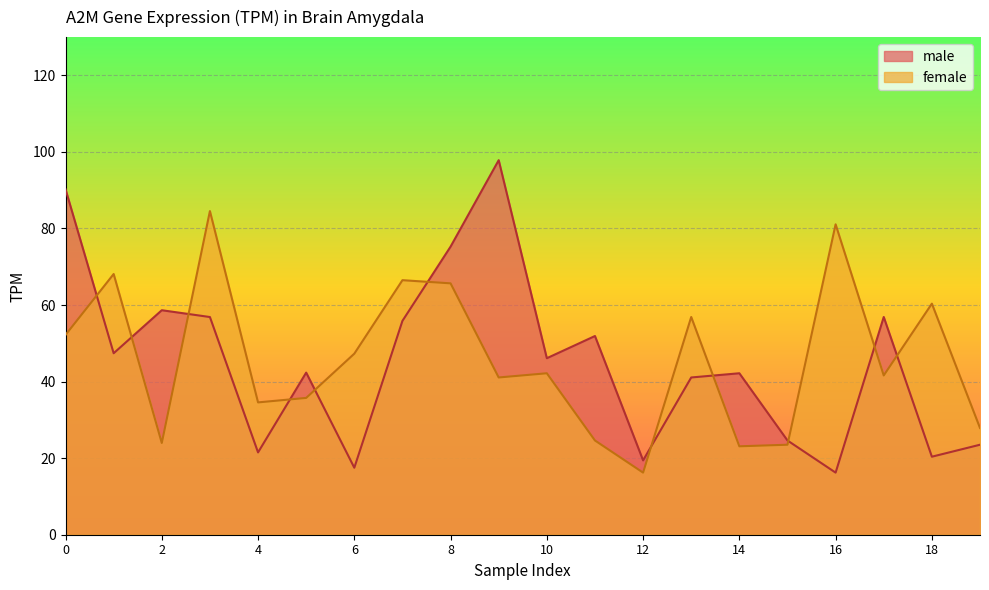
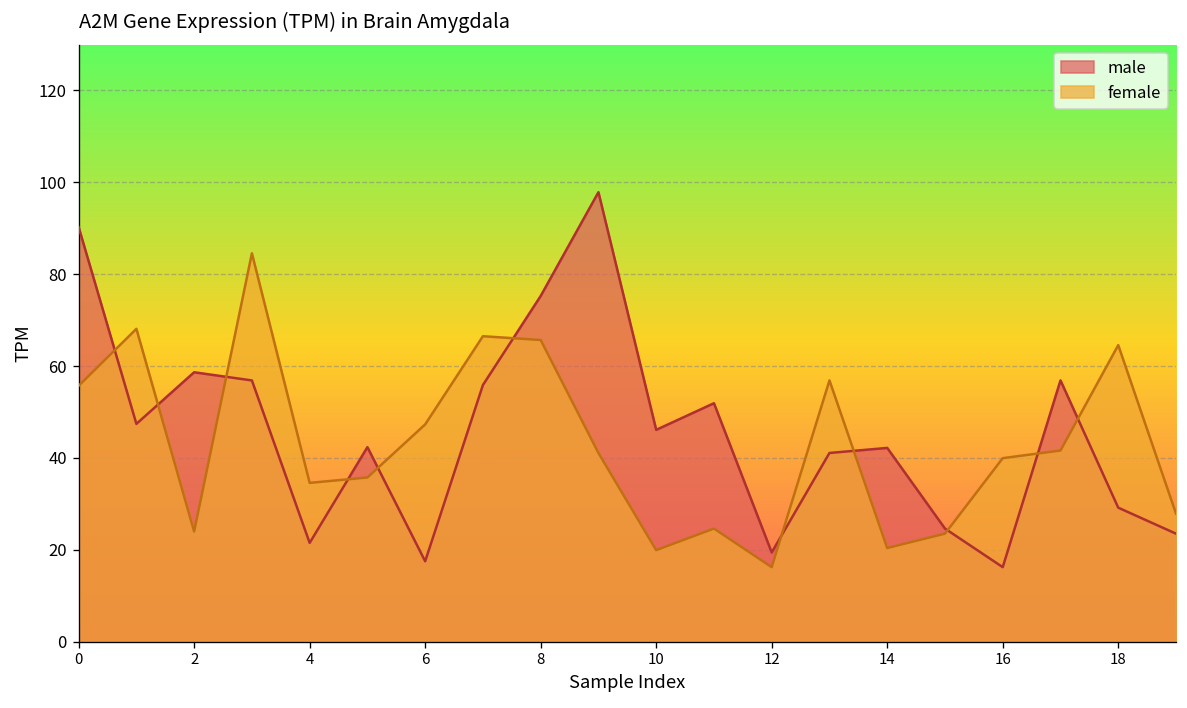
female, 0: 52 -> 56
female, 10: 42 -> 20
female, 14: 23 -> 20
female, 16: 81 -> 40
male, 18: 20 -> 29
female, 18: 60 -> 65
